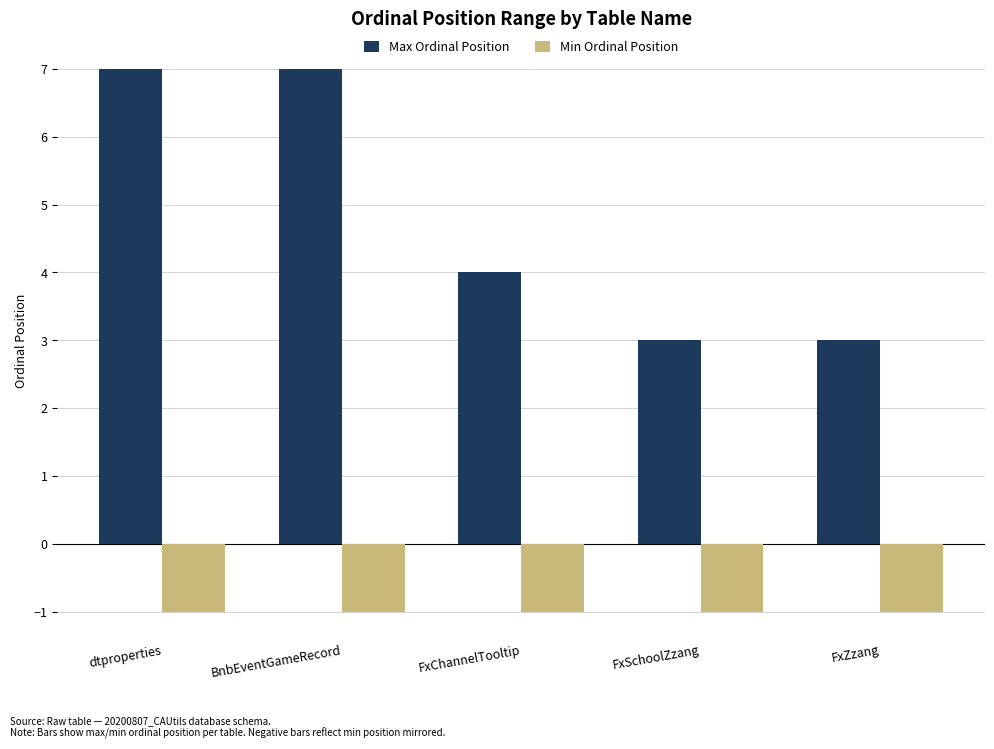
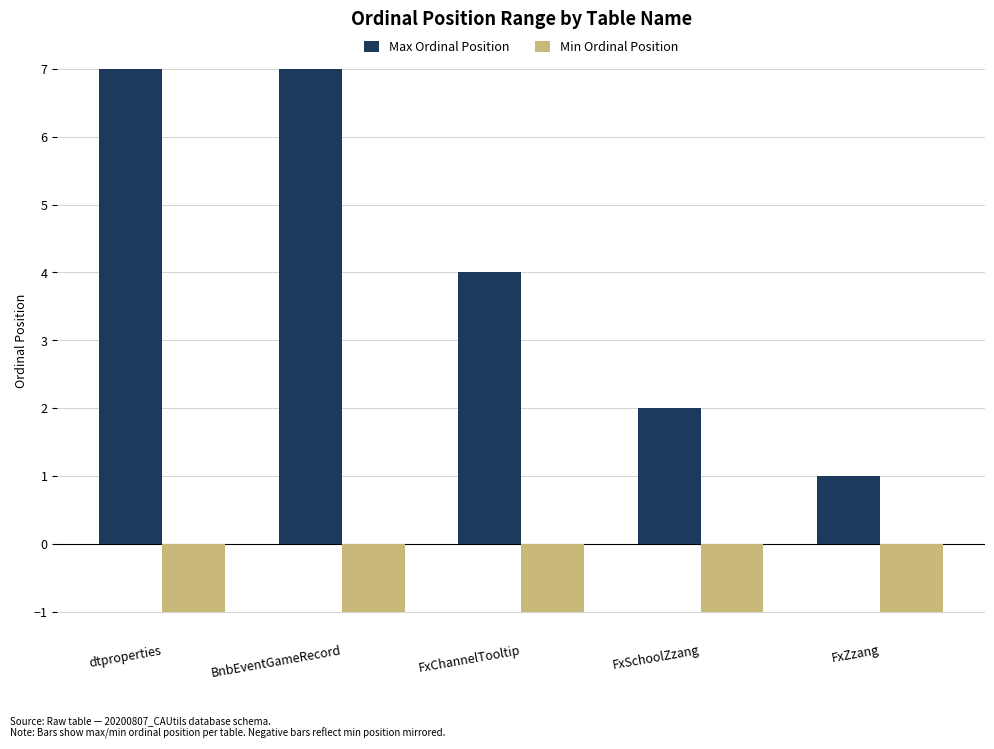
Max Ordinal Position, FxSchoolZzang: 3 -> 2
Max Ordinal Position, FxZzang: 3 -> 1
